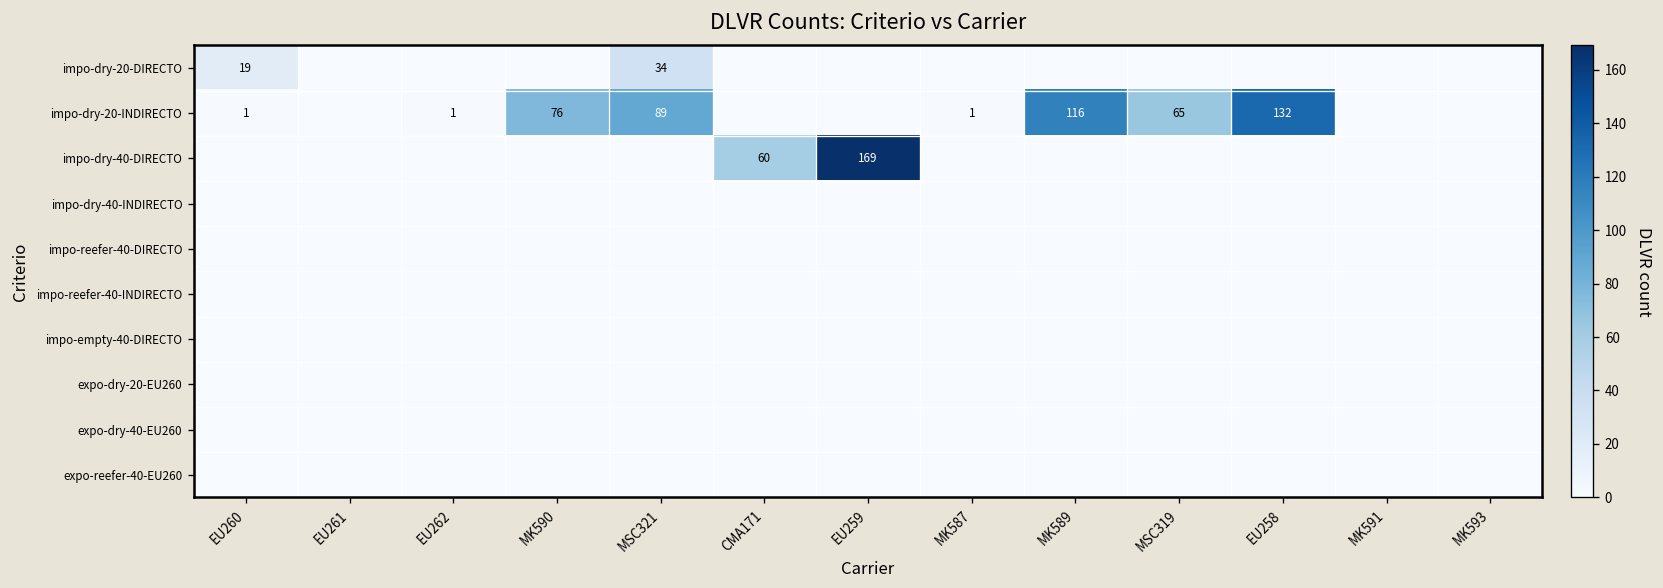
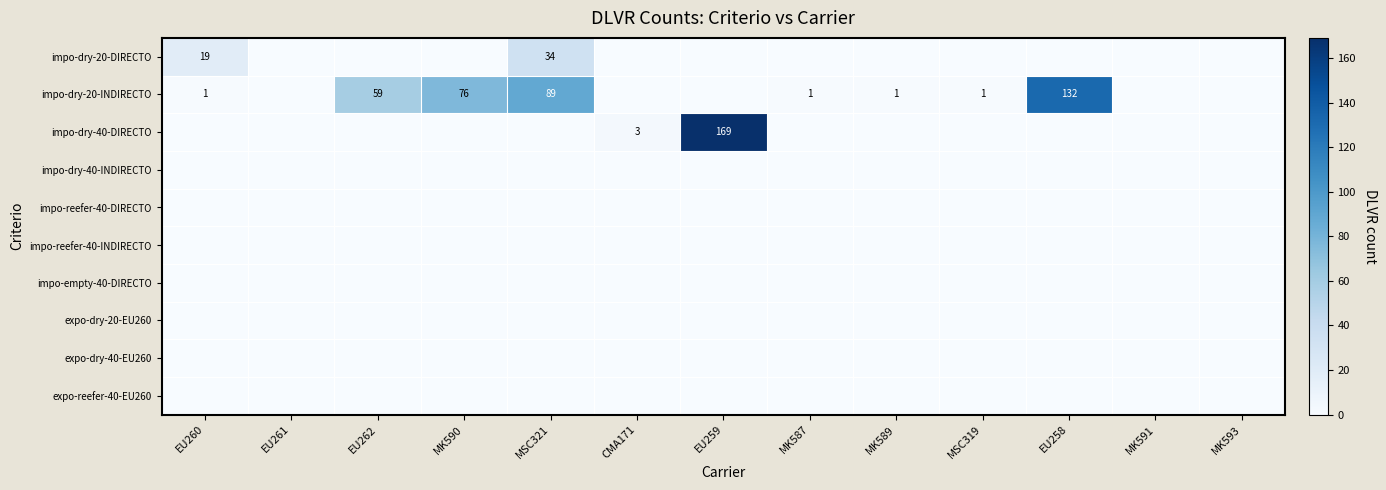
impo-dry-20-INDIRECTO, EU262: 1 -> 59
impo-dry-20-INDIRECTO, MK589: 116 -> 1
impo-dry-20-INDIRECTO, MSC319: 65 -> 1
impo-dry-40-DIRECTO, CMA171: 60 -> 3
